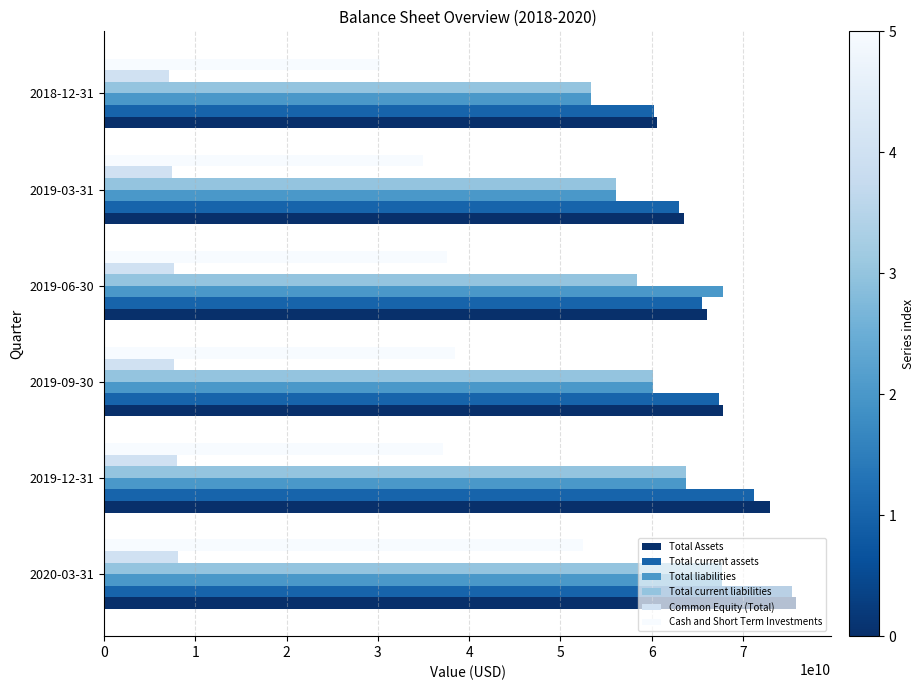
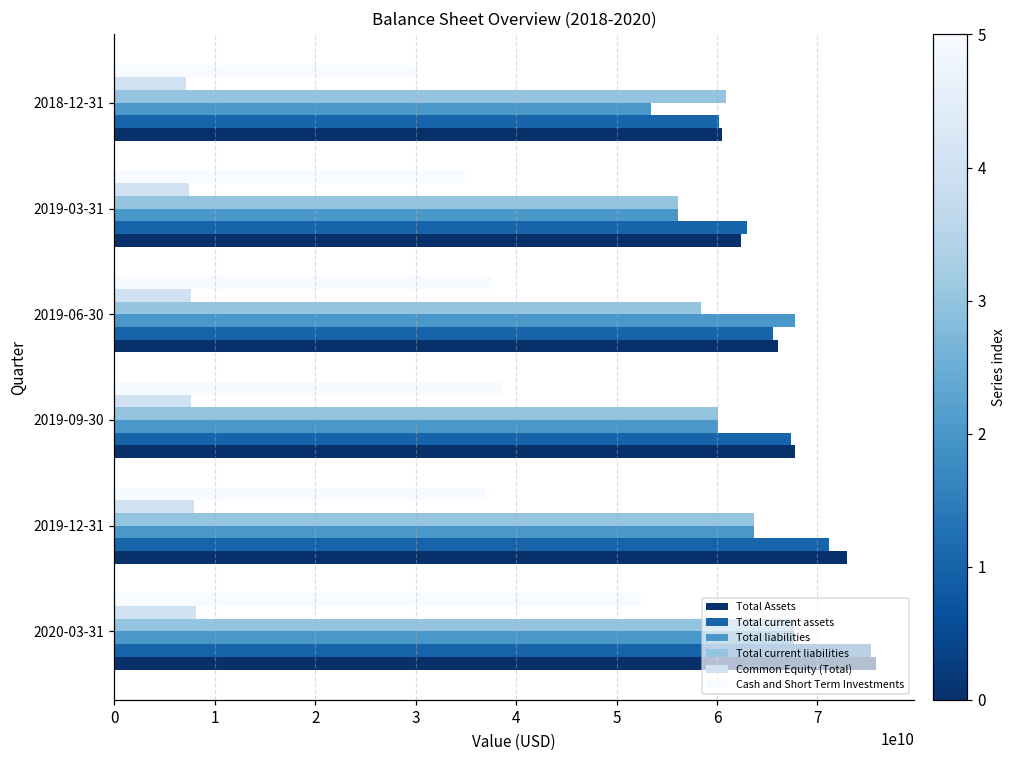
Total current liabilities, 2018-12-31: 53000000000 -> 61000000000
Total Assets, 2019-03-31: 64000000000 -> 62000000000
